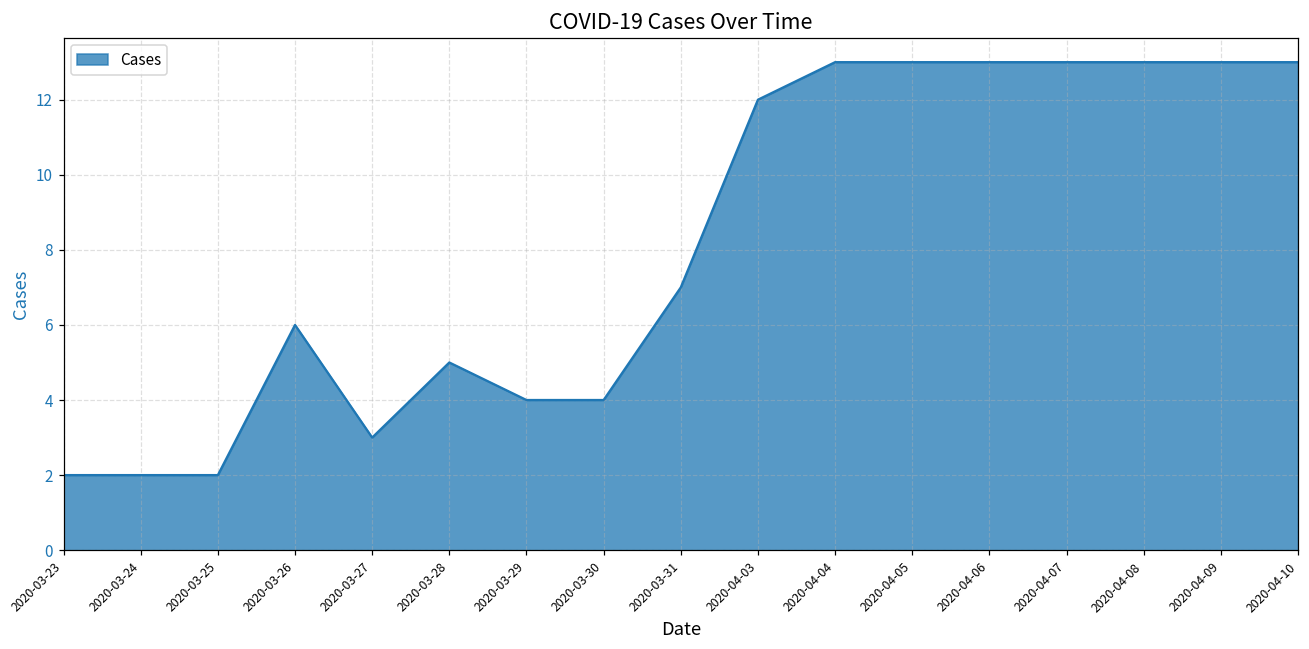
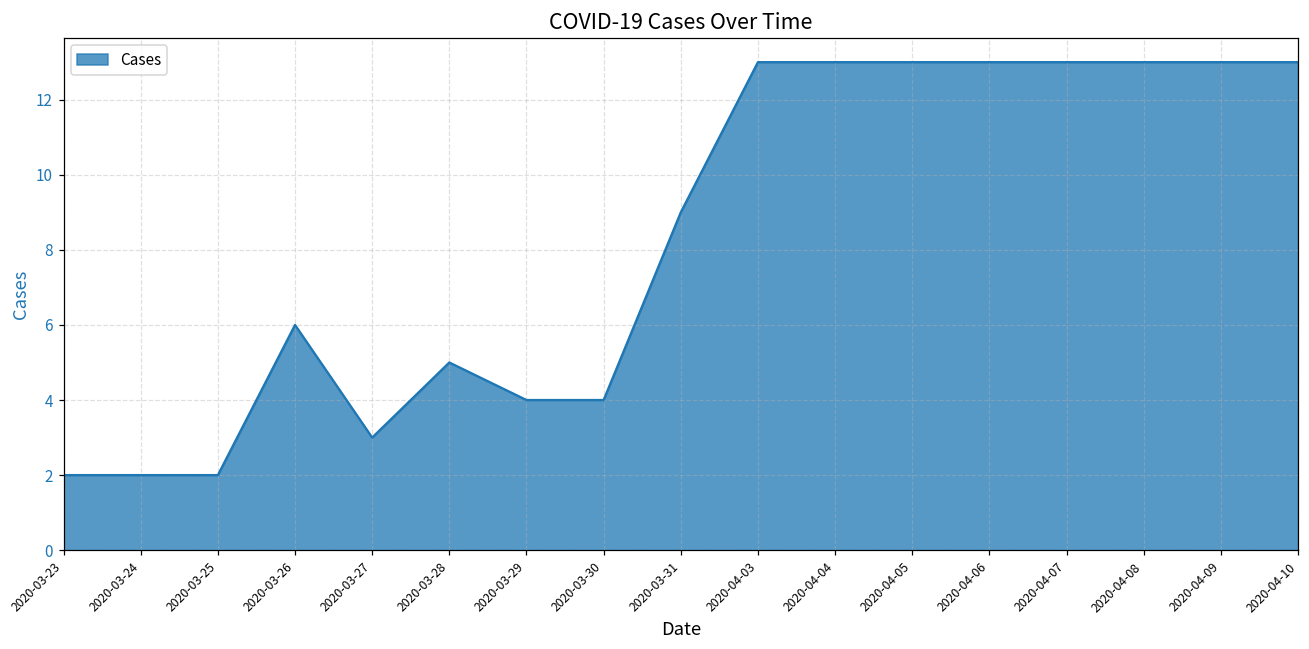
2020-03-31: 7 -> 9
2020-04-03: 12 -> 13
